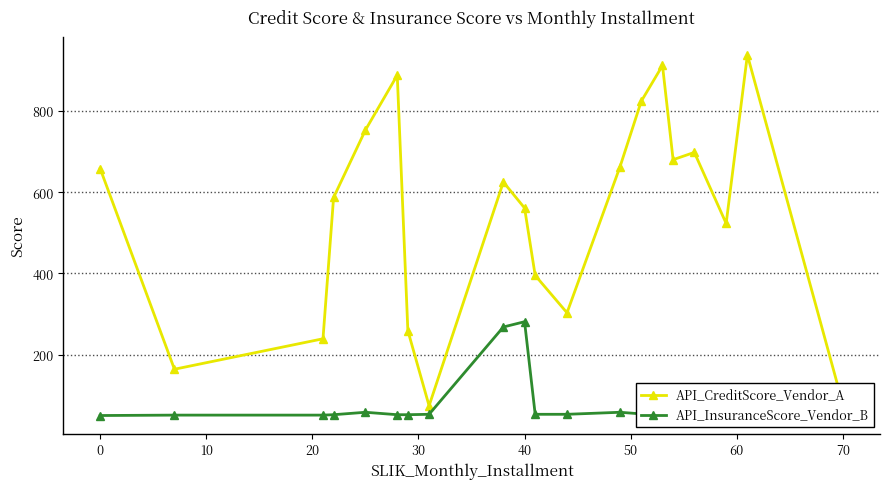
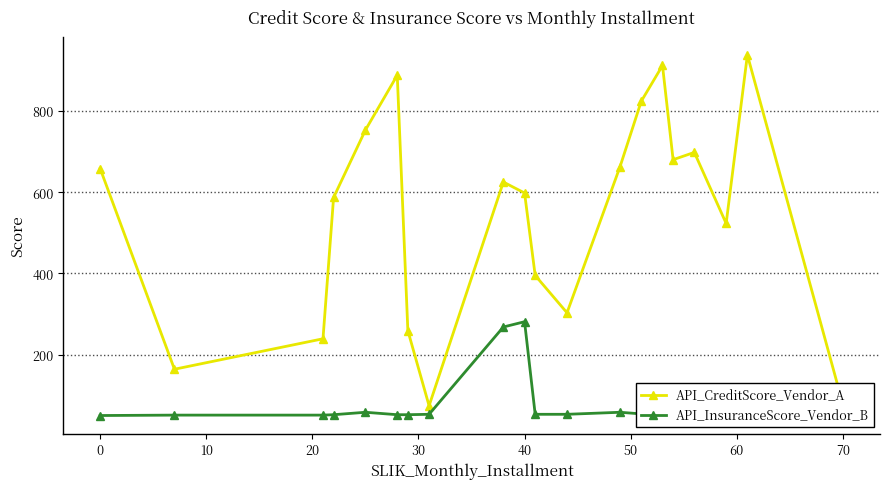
API_CreditScore_Vendor_A, 40: 560 -> 600
